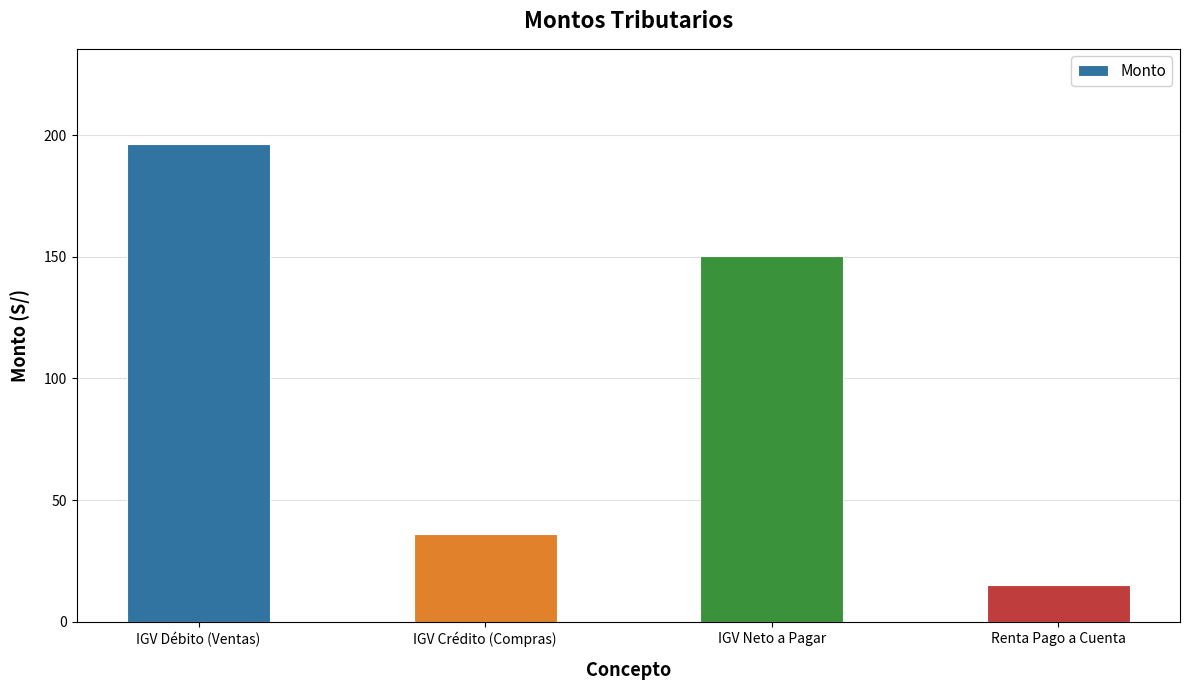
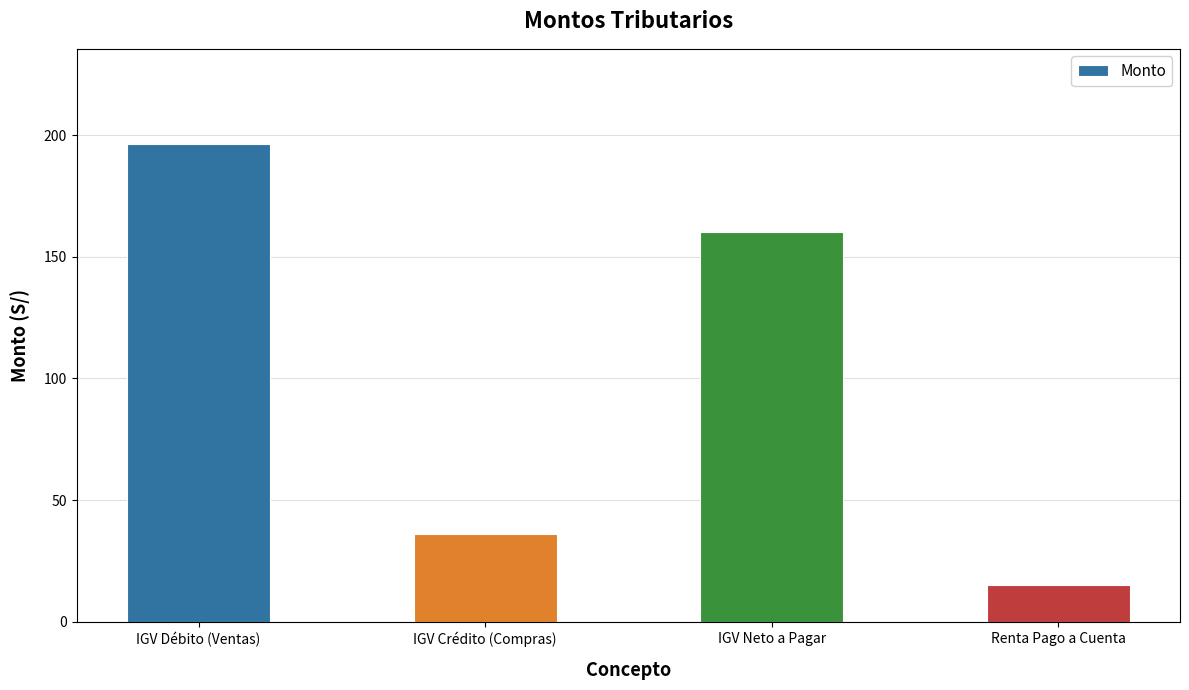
IGV Neto a Pagar: 151 -> 160
